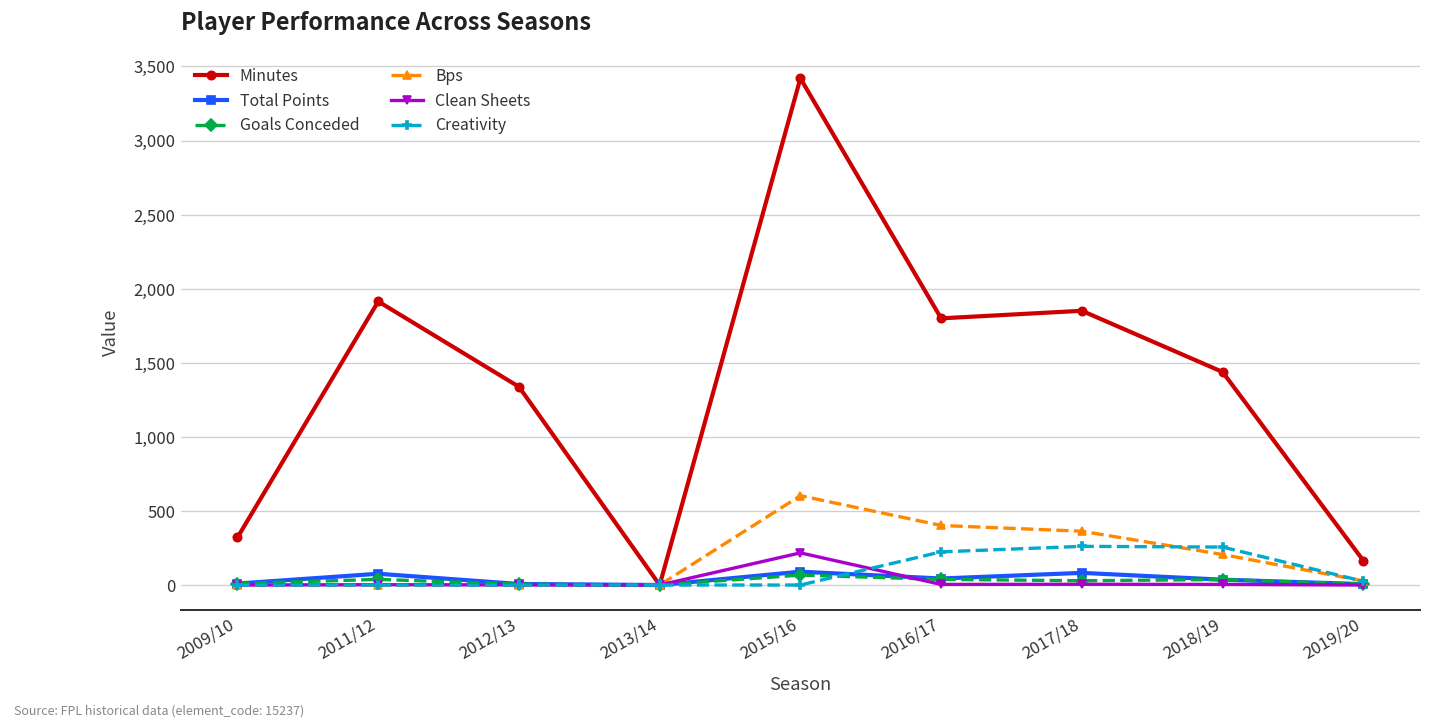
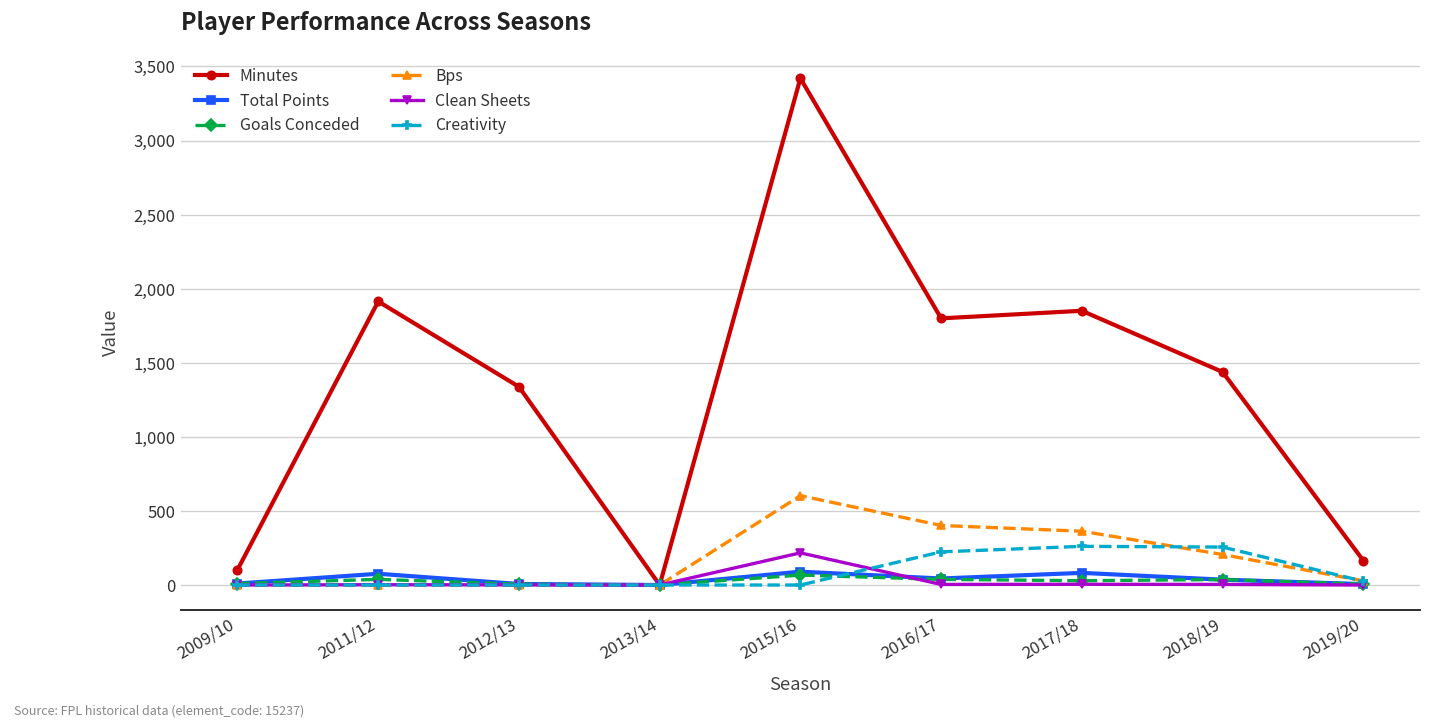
Minutes, 2009/10: 320 -> 100
